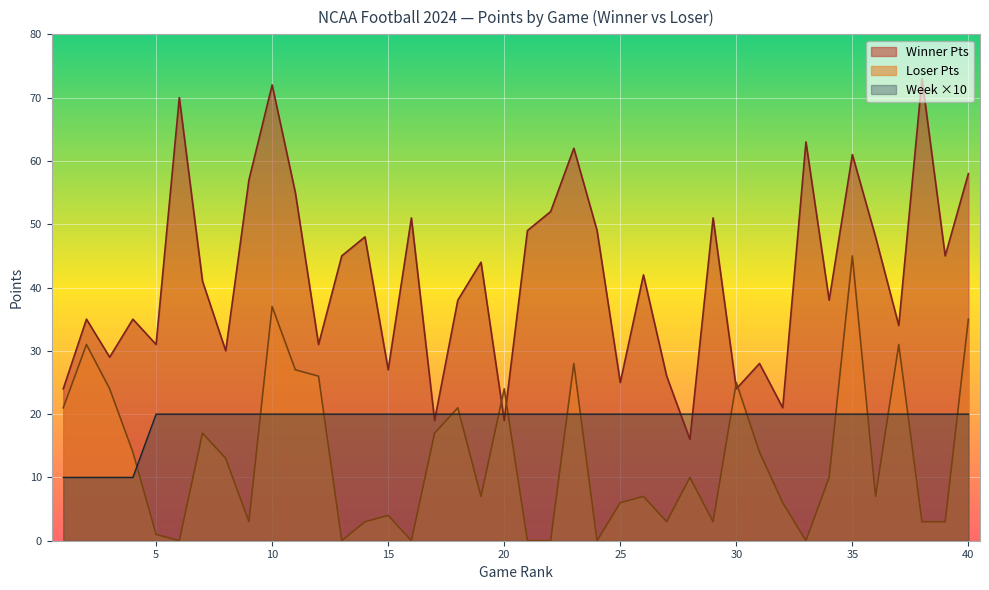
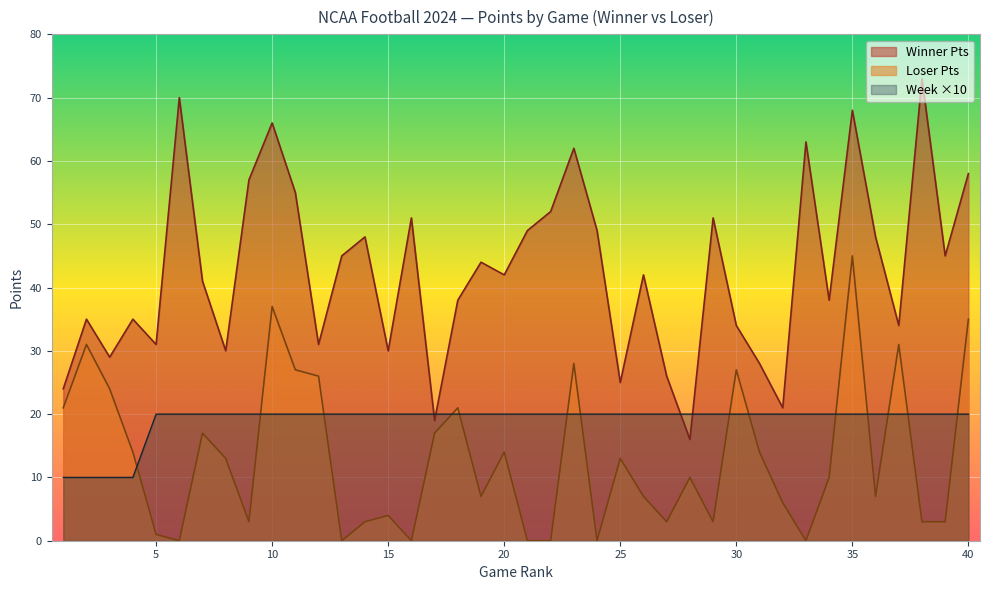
Winner Pts, 10: 72 -> 66
Winner Pts, 15: 27 -> 30
Winner Pts, 20: 19 -> 42
Loser Pts, 20: 24 -> 14
Loser Pts, 25: 6 -> 13
Winner Pts, 30: 24 -> 34
Loser Pts, 30: 25 -> 27
Winner Pts, 35: 61 -> 68
